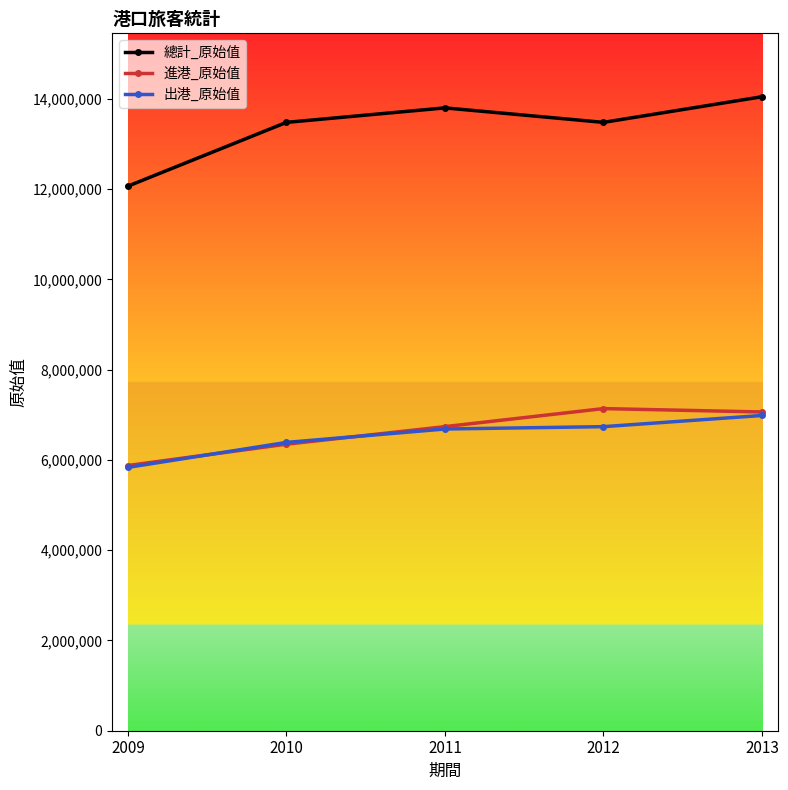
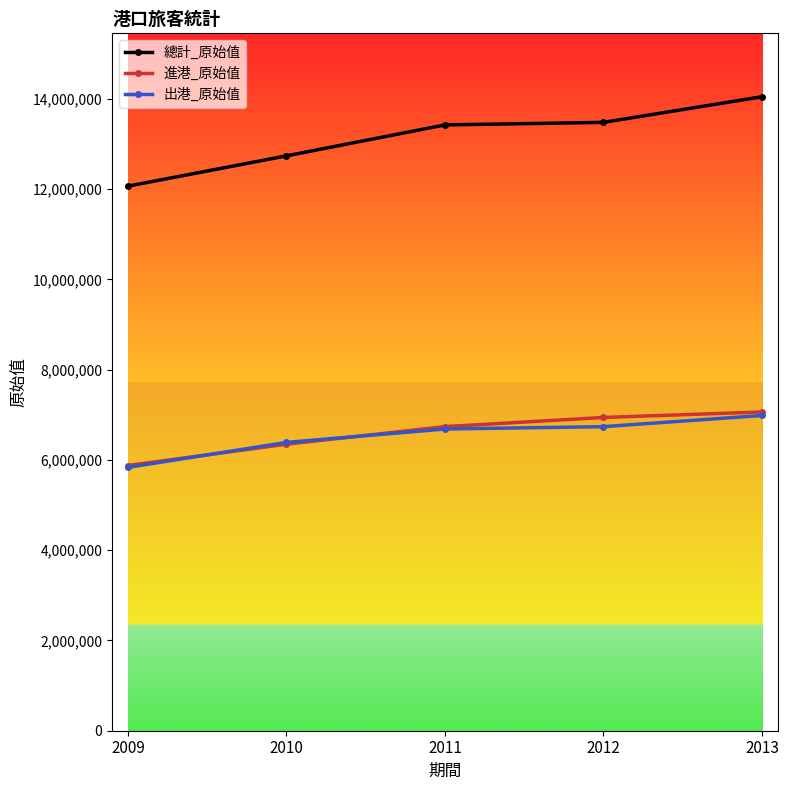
總計_原始值, 2010: 13,500,000 -> 12,700,000
總計_原始值, 2011: 13,800,000 -> 13,400,000
進港_原始值, 2012: 7,100,000 -> 6,900,000
